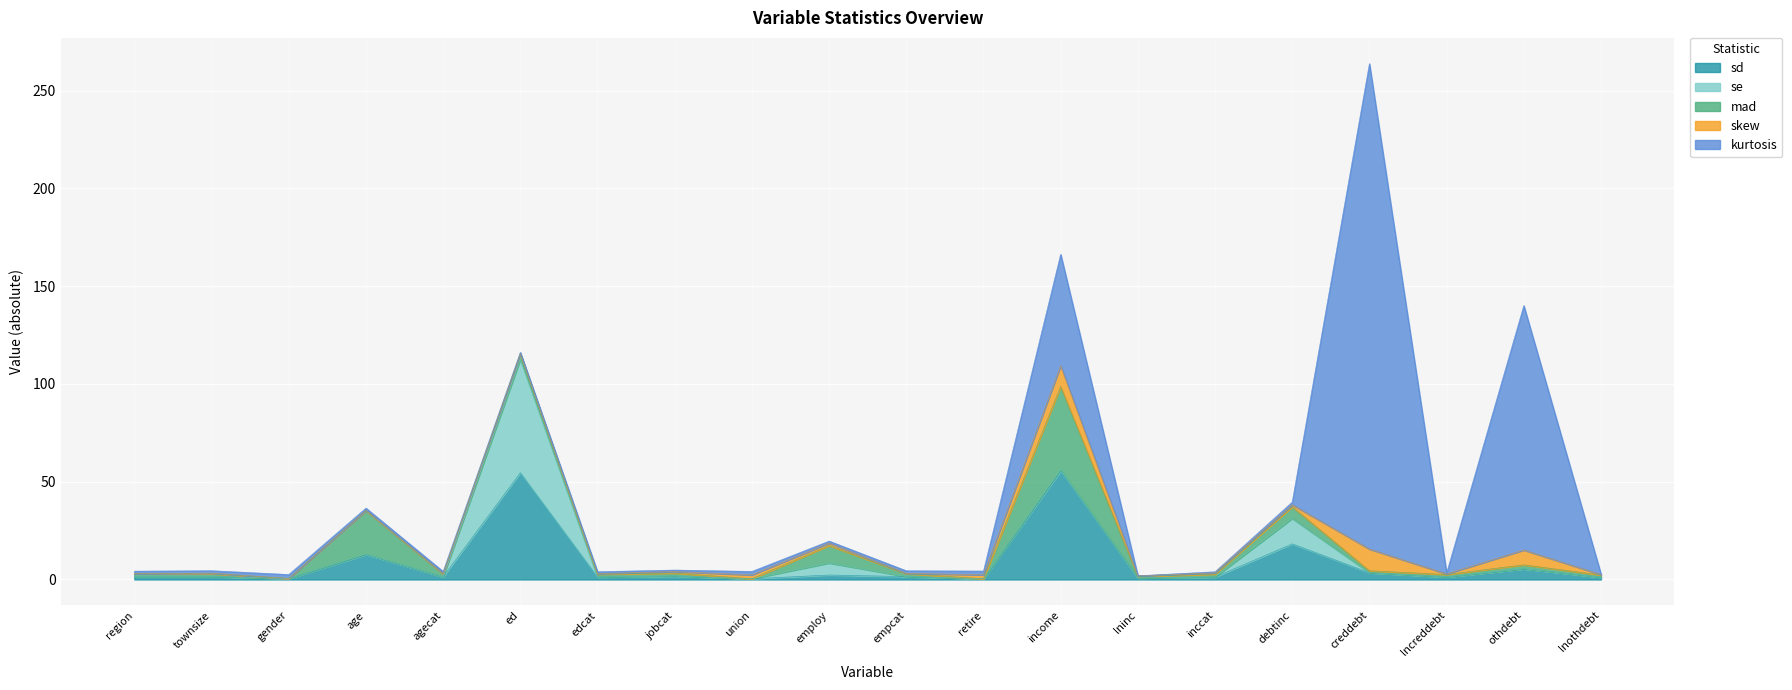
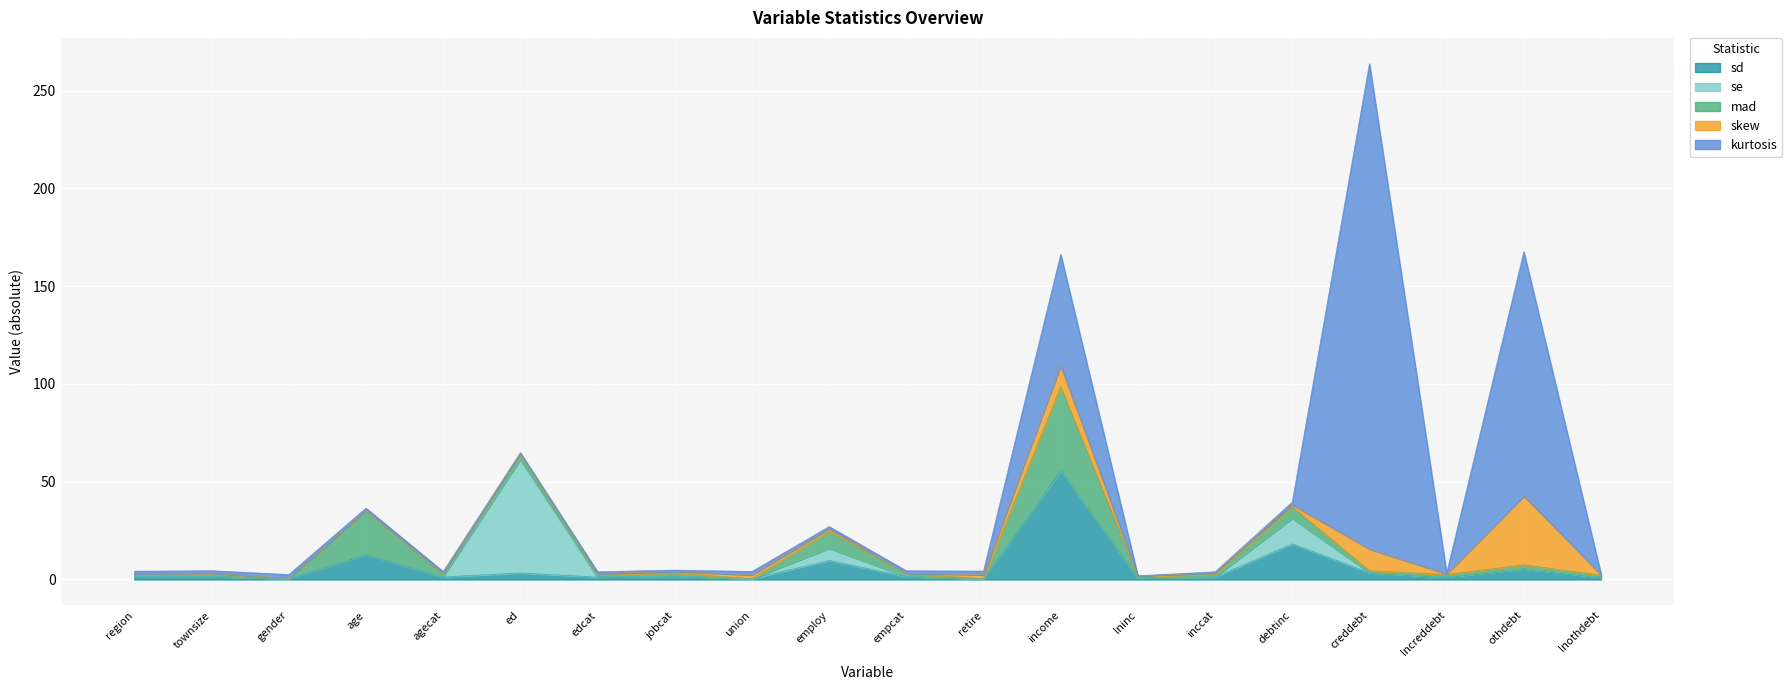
sd, ed: 55 -> 3
sd, employ: 2 -> 10
skew, othdebt: 8 -> 35
